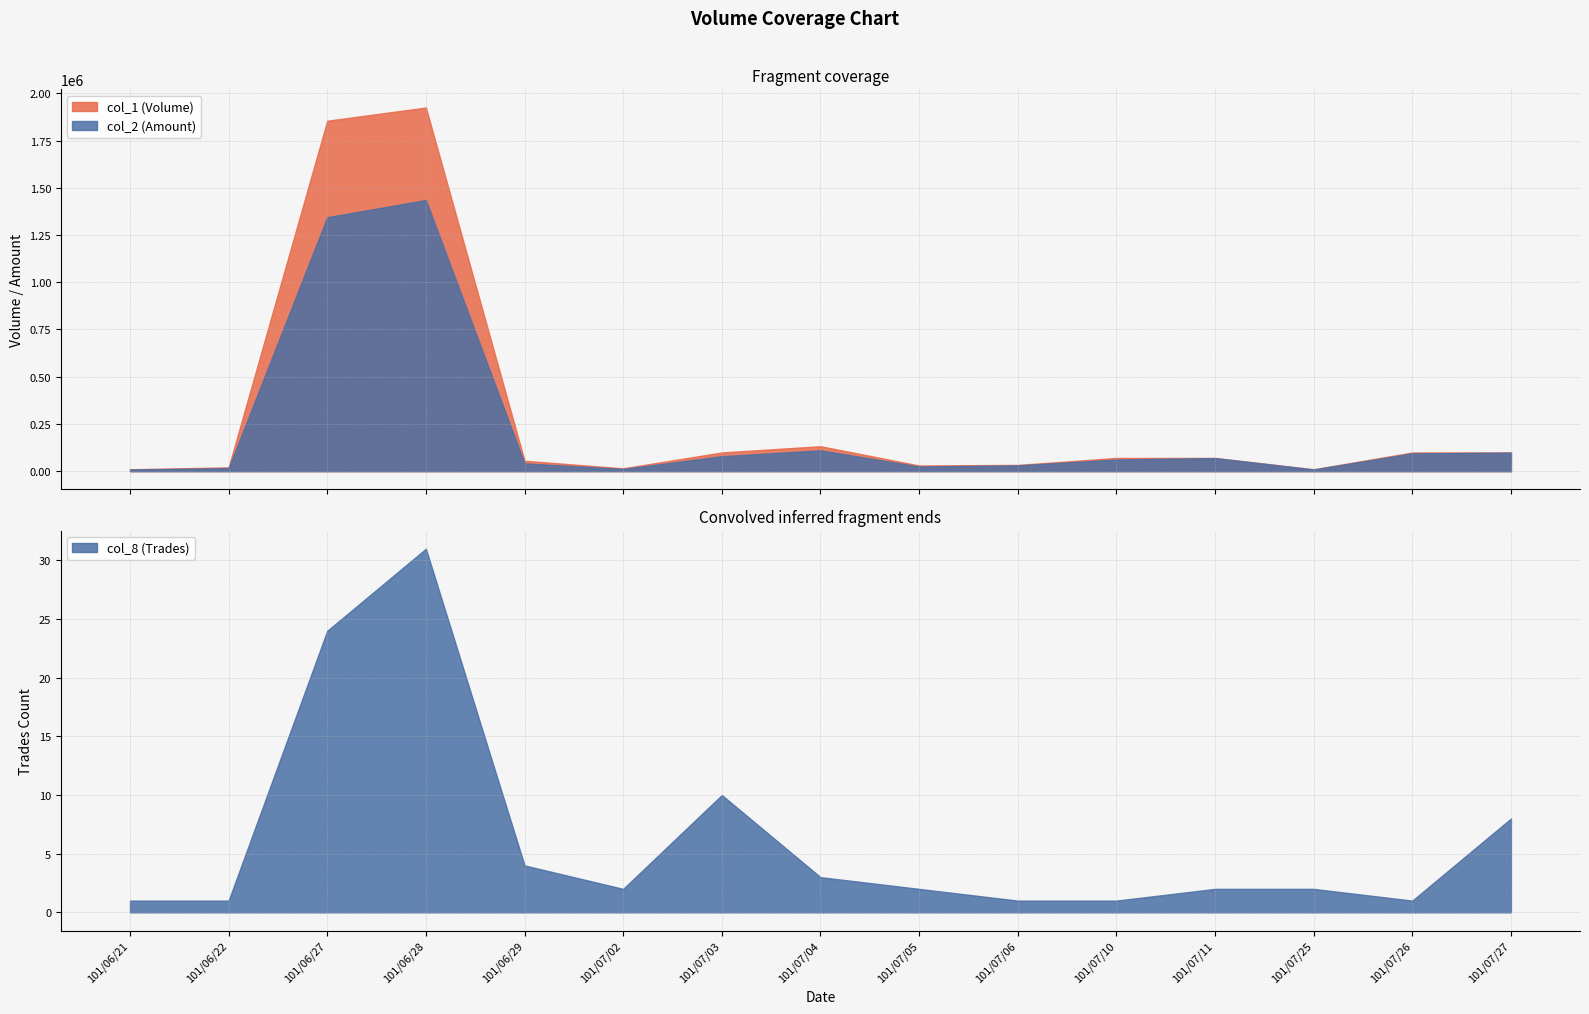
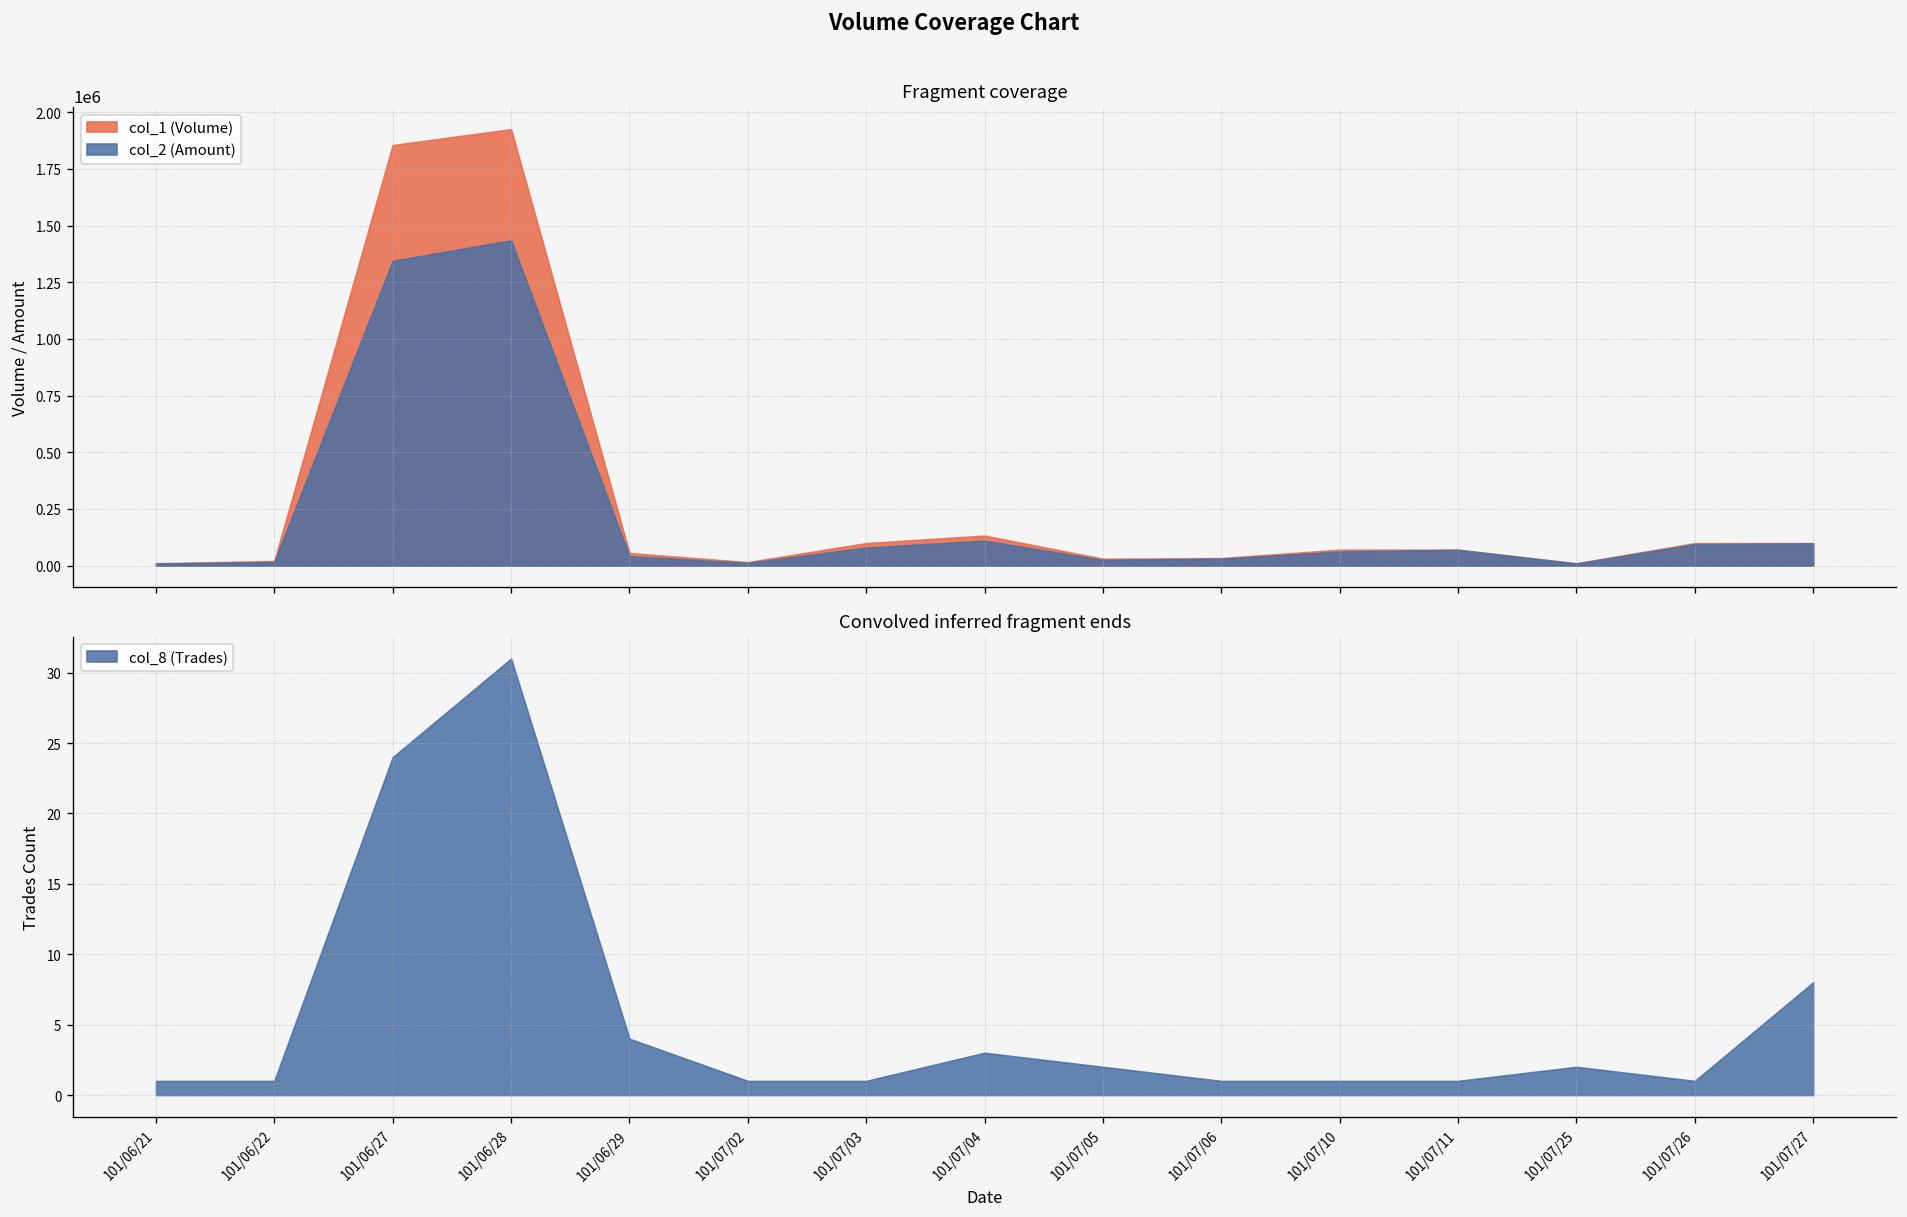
Convolved inferred fragment ends, 101/07/02: 2 -> 1
Convolved inferred fragment ends, 101/07/03: 10 -> 1
Convolved inferred fragment ends, 101/07/11: 2 -> 1
